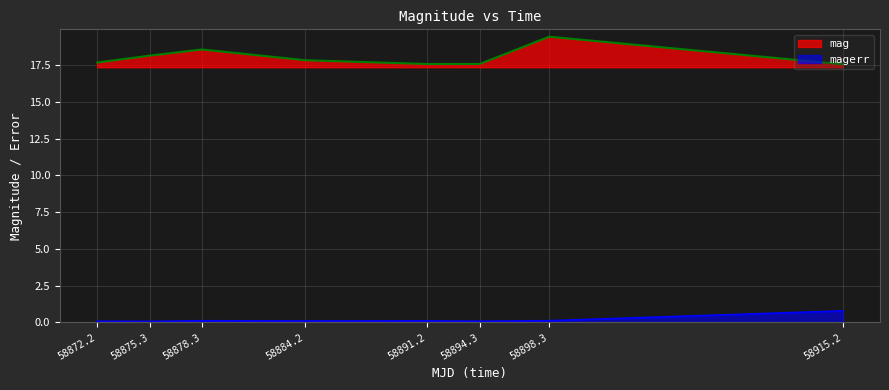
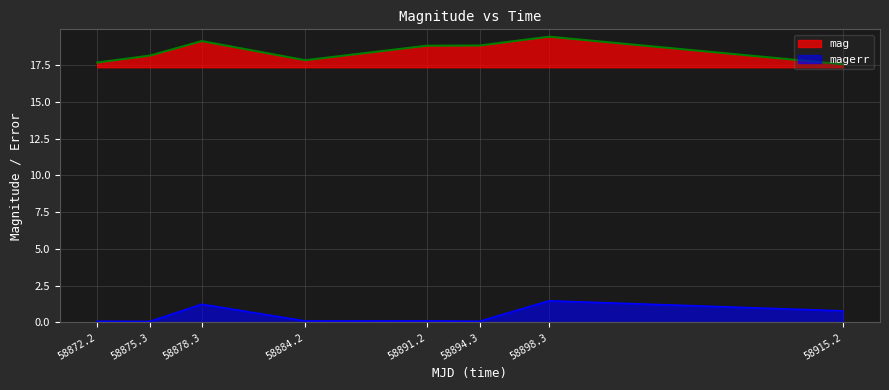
magerr, 58878.3: 0.1 -> 1.2
mag, 58878.3: 18.6 -> 19.1
mag, 58891.2: 17.6 -> 18.8
mag, 58894.3: 17.6 -> 18.8
magerr, 58898.3: 0.1 -> 1.5
